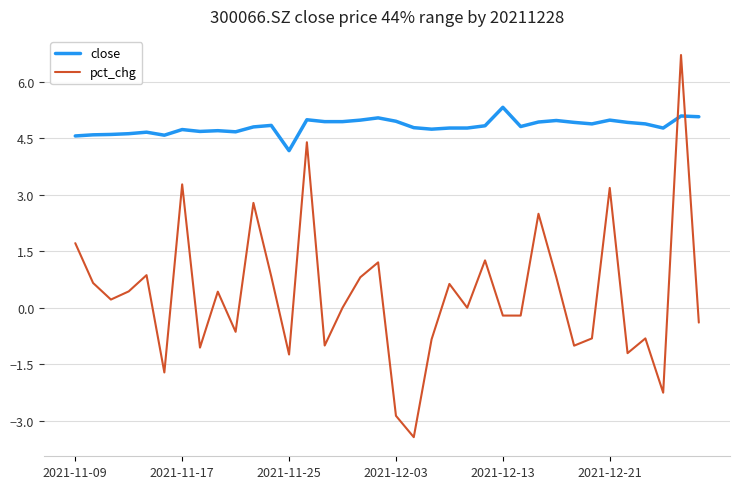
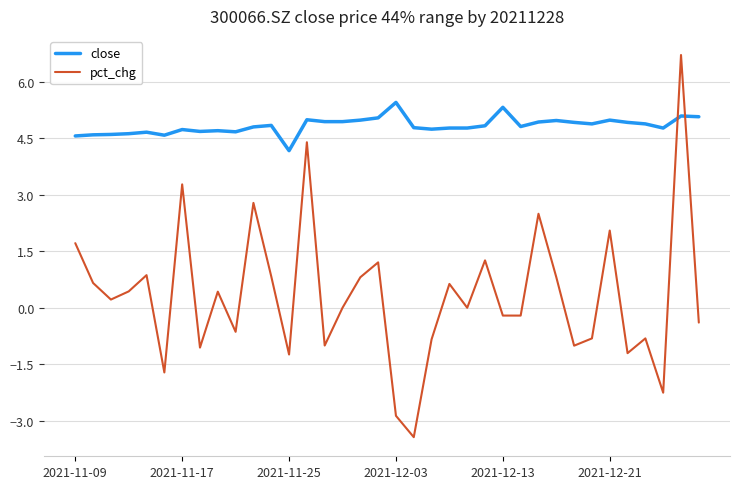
close, 2021-12-03: 5.0 -> 5.5
pct_chg, 2021-12-21: 3.2 -> 2.0
